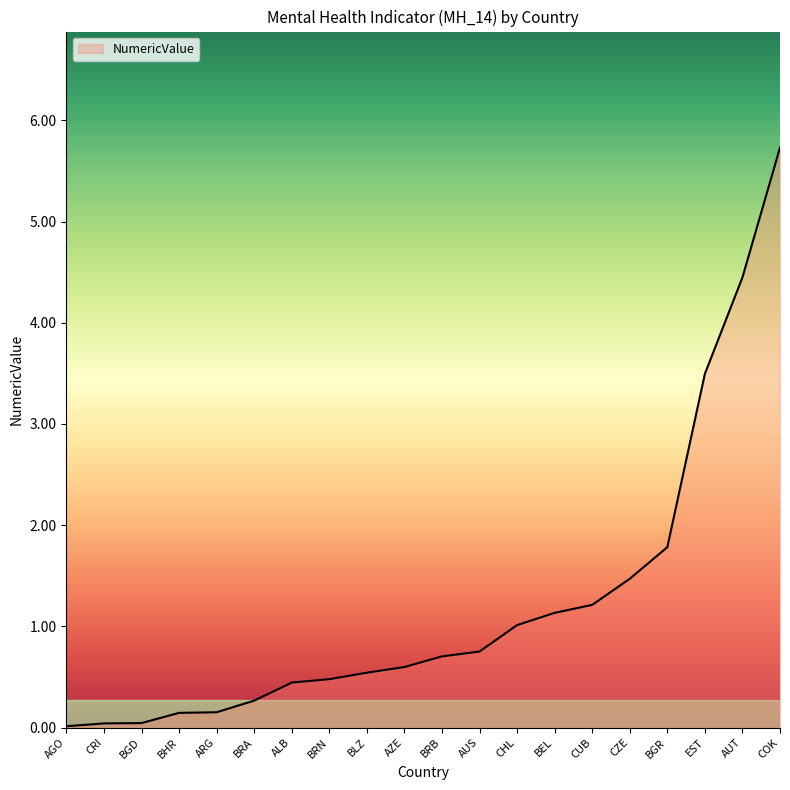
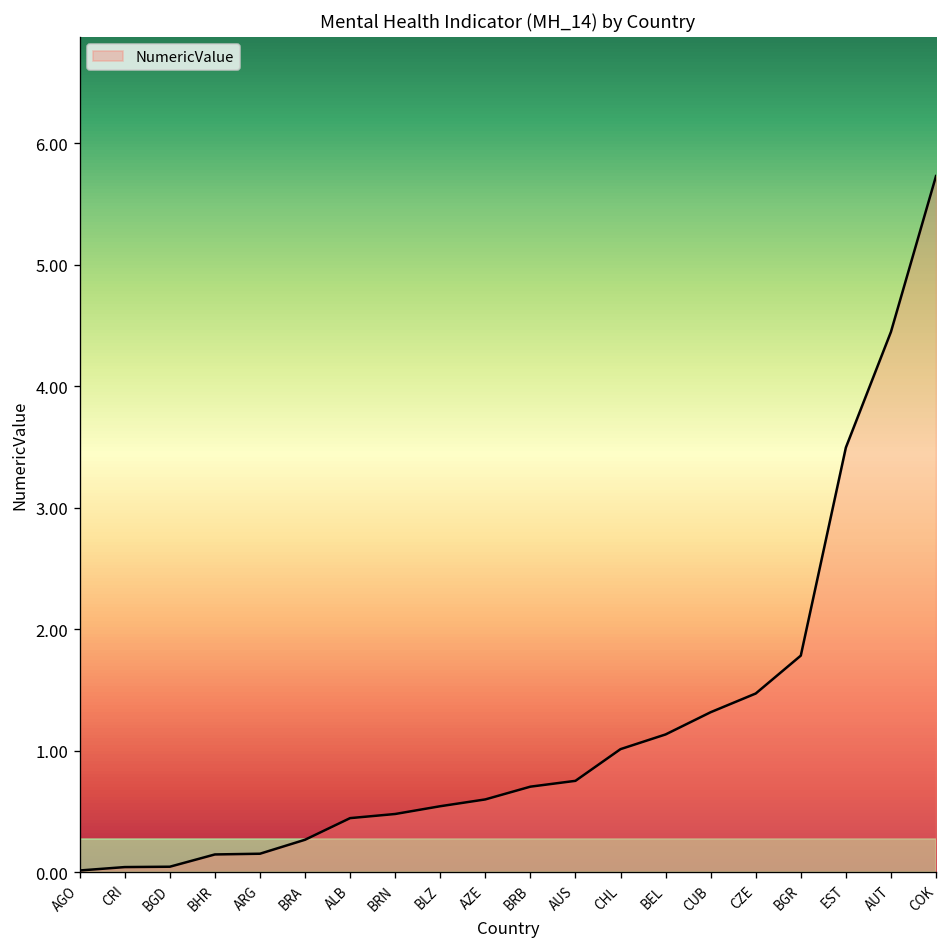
CUB: 1.21 -> 1.32
